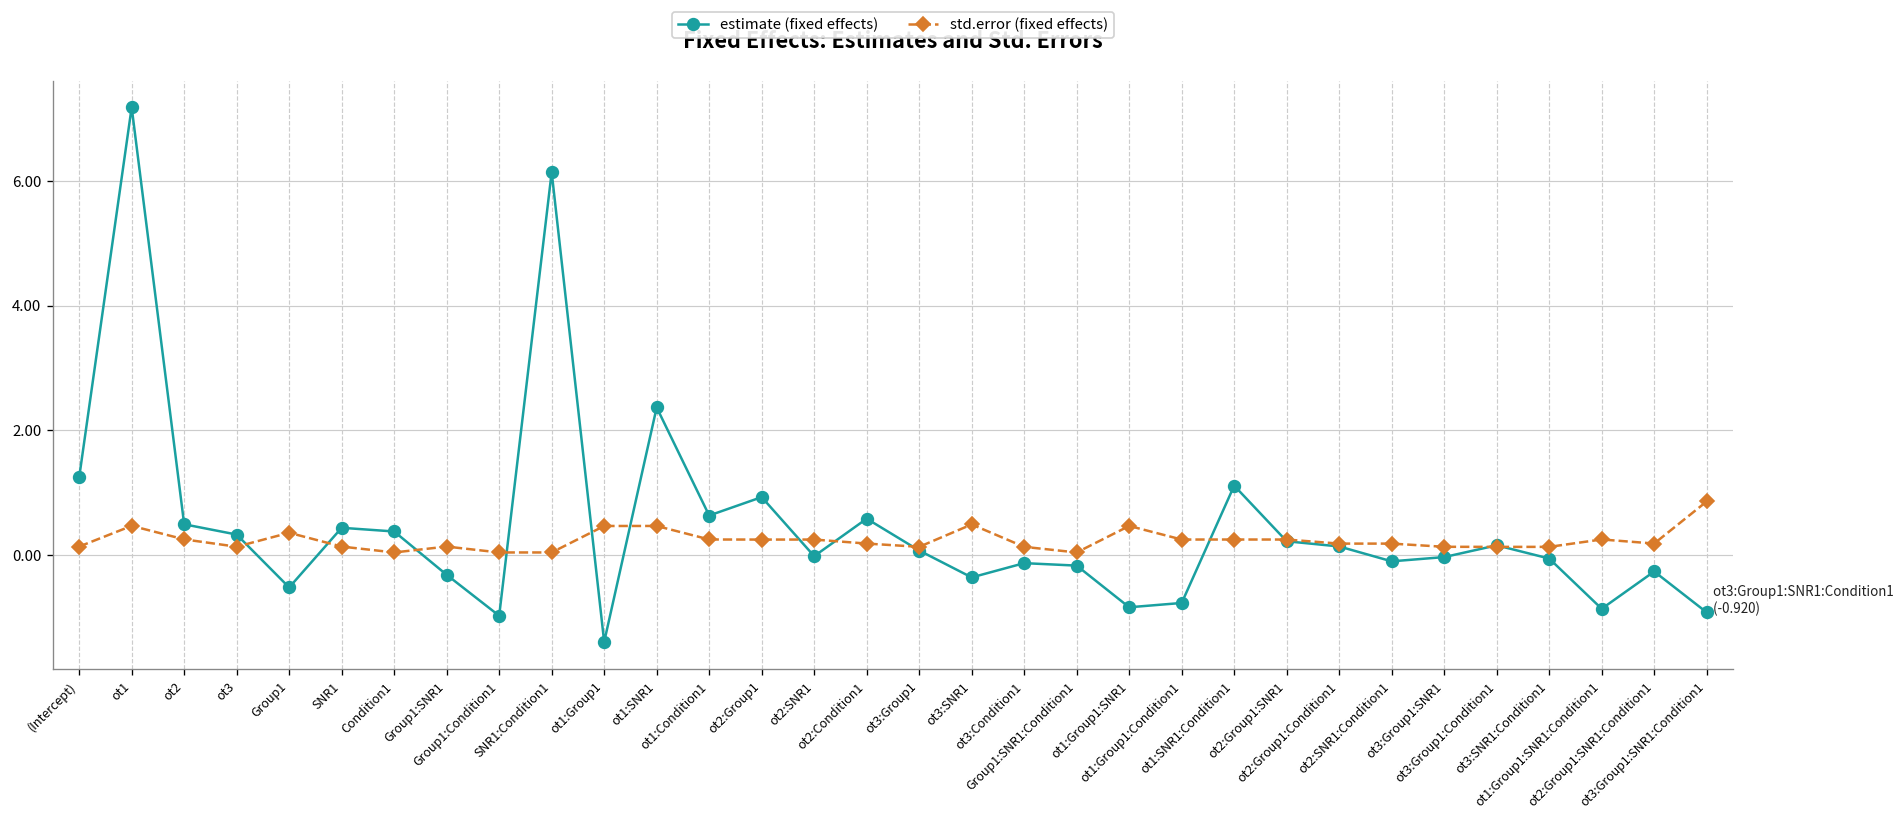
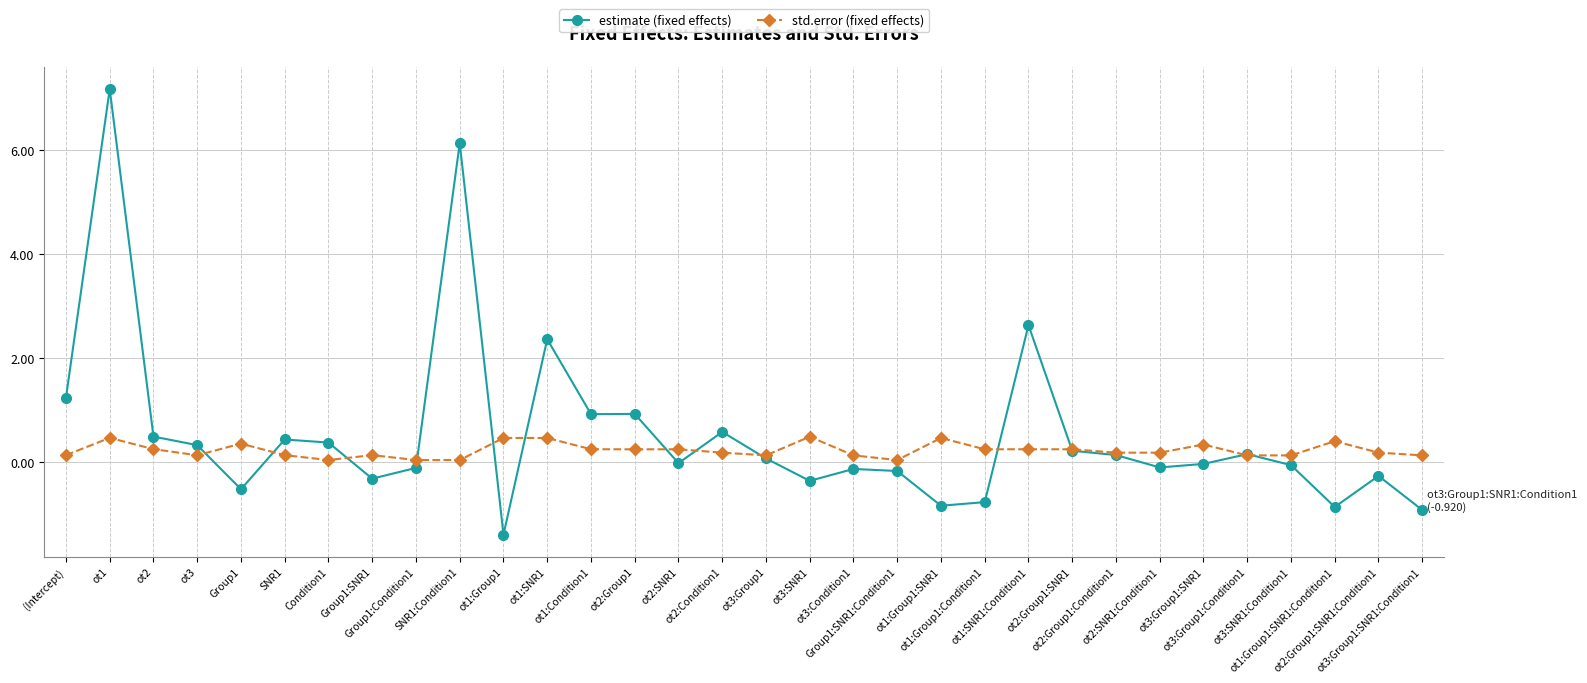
estimate (fixed effects), Group1:Condition1: -1.0 -> -0.1
estimate (fixed effects), ot1:Condition1: 0.6 -> 0.9
estimate (fixed effects), ot1:SNR1:Condition1: 1.1 -> 2.6
std.error (fixed effects), ot3:Group1:SNR1: 0.1 -> 0.3
std.error (fixed effects), ot1:Group1:SNR1:Condition1: 0.2 -> 0.4
std.error (fixed effects), ot3:Group1:SNR1:Condition1: 0.9 -> 0.1
